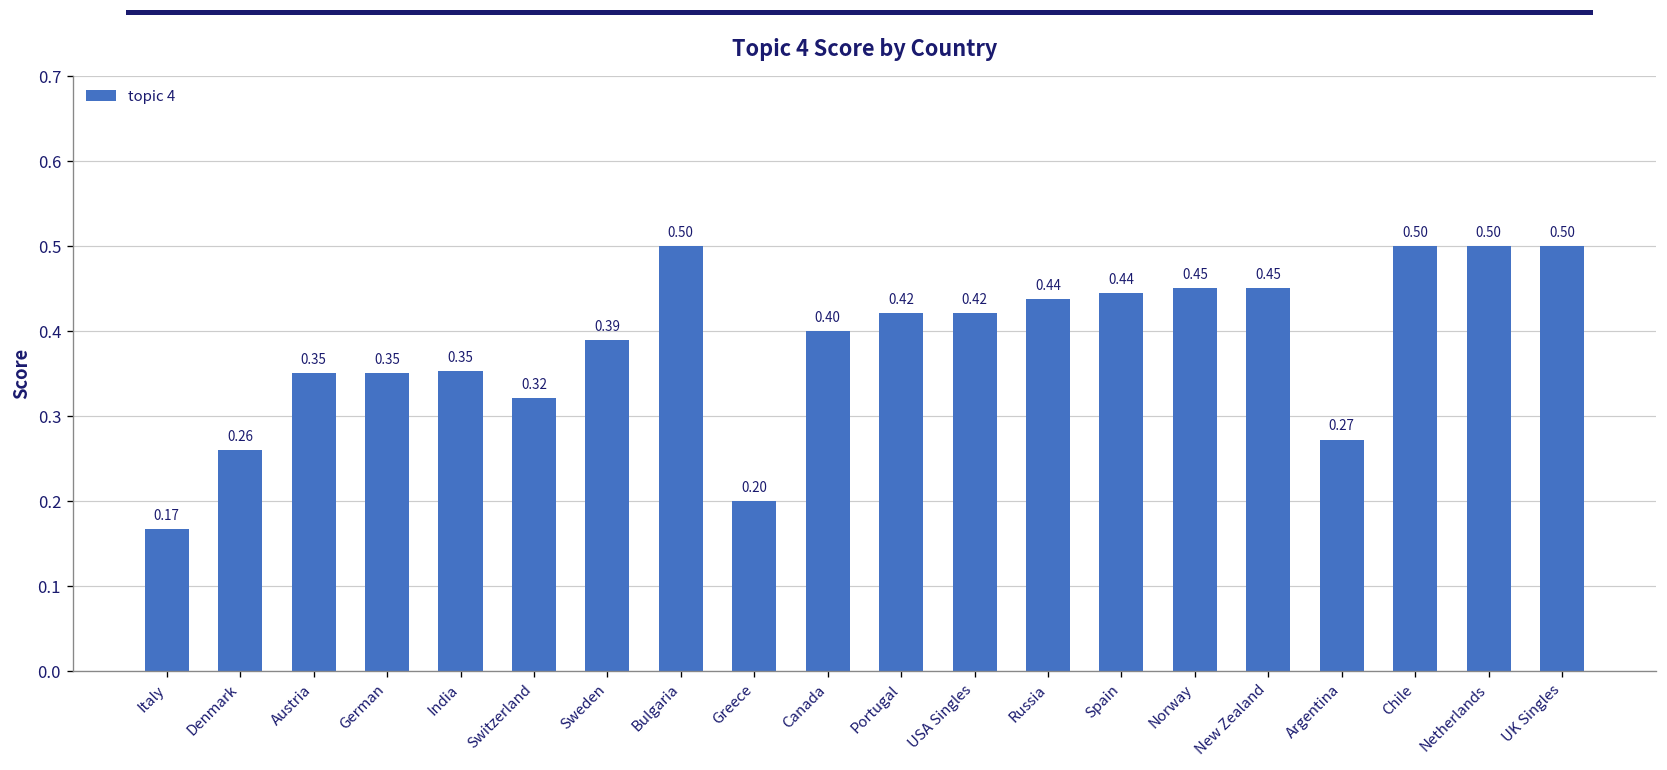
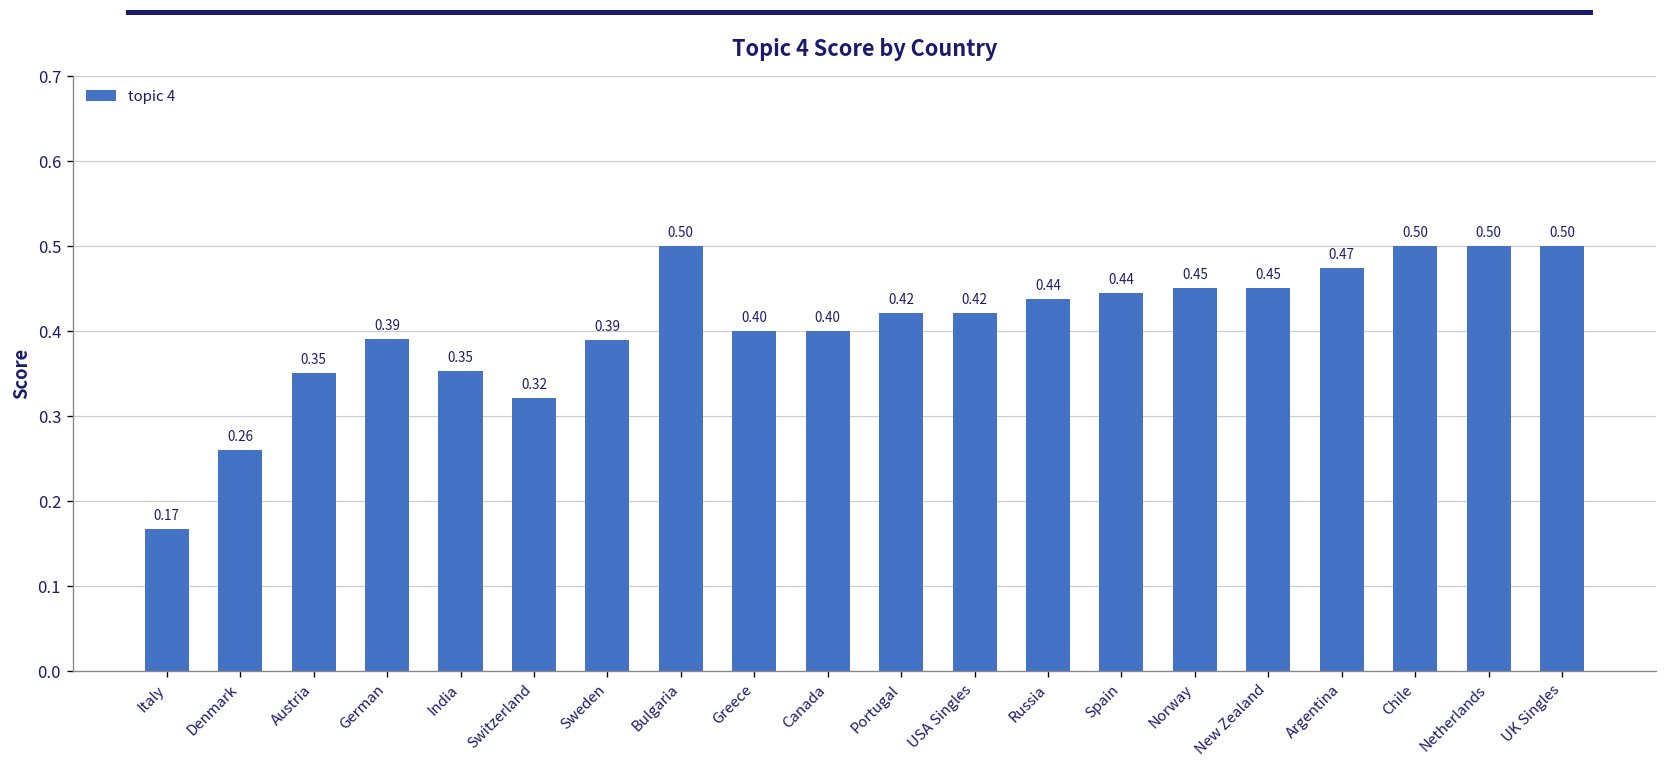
German: 0.35 -> 0.39
Greece: 0.20 -> 0.40
Argentina: 0.27 -> 0.47
